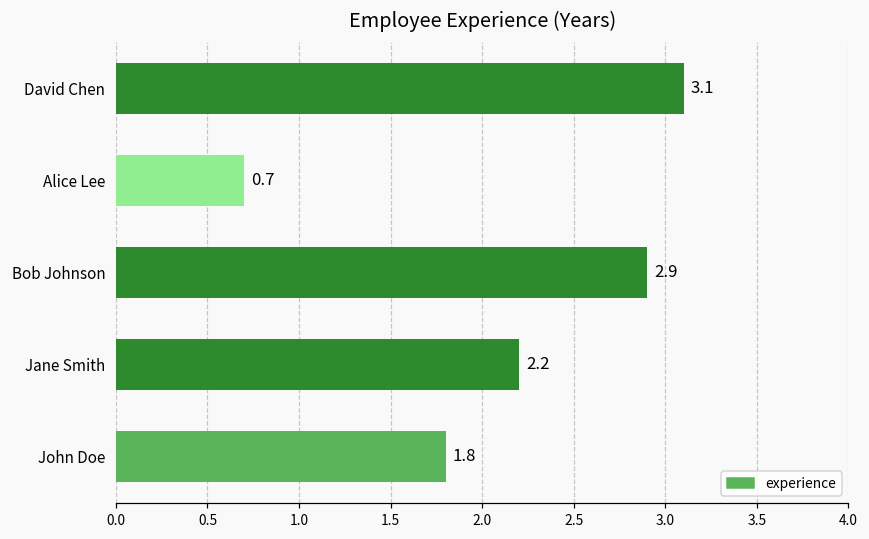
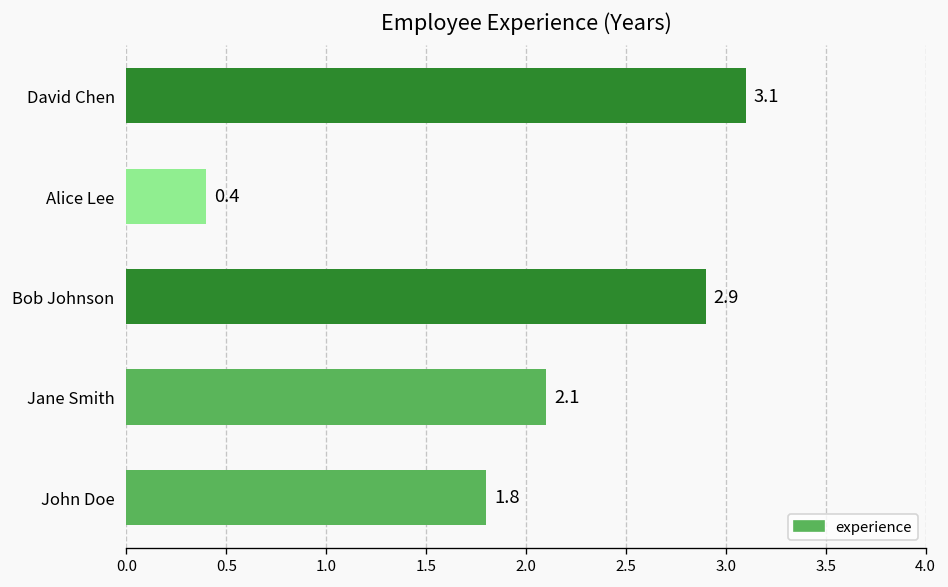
Alice Lee: 0.7 -> 0.4
Jane Smith: 2.2 -> 2.1
